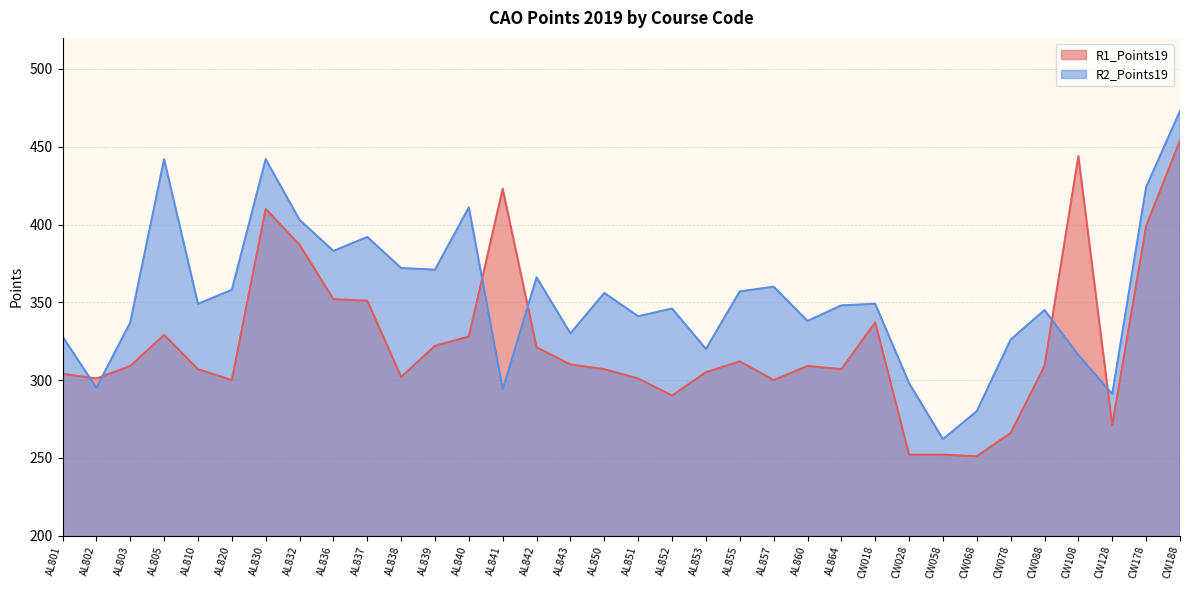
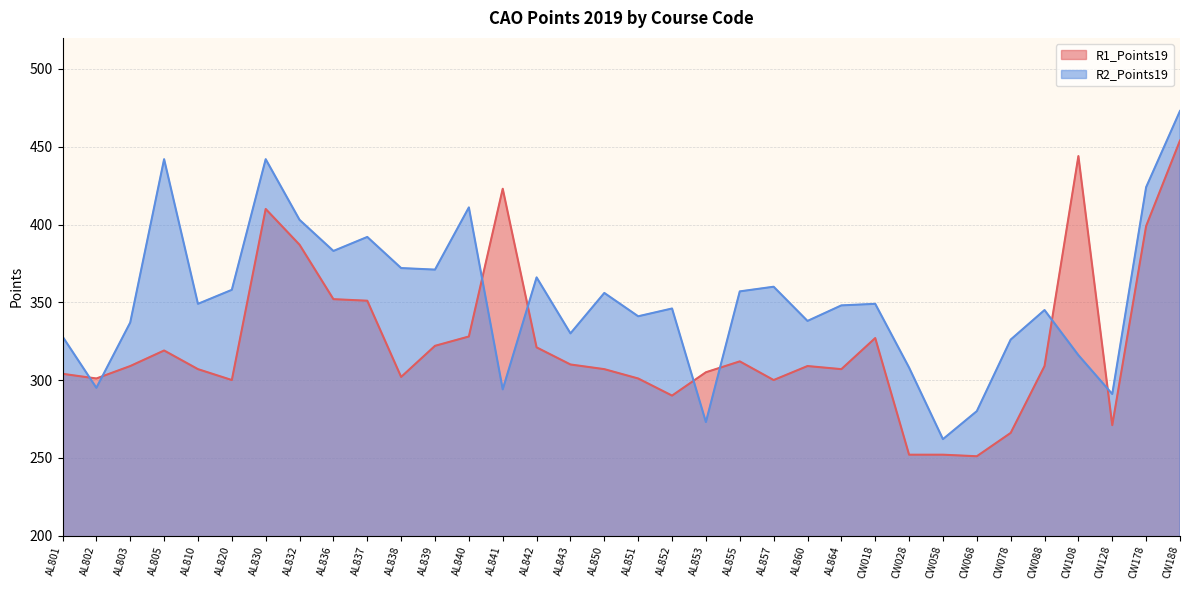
R1_Points19, AL805: 329 -> 319
R2_Points19, AL853: 320 -> 273
R1_Points19, CW018: 337 -> 327
R2_Points19, CW028: 298 -> 308
